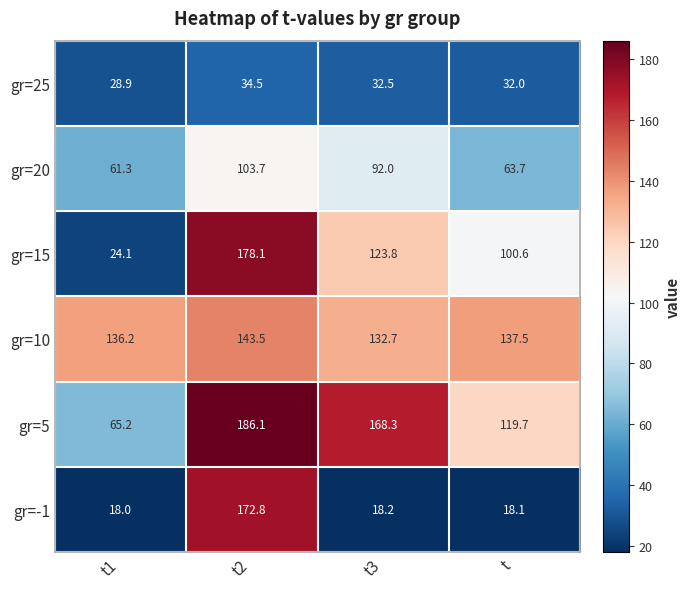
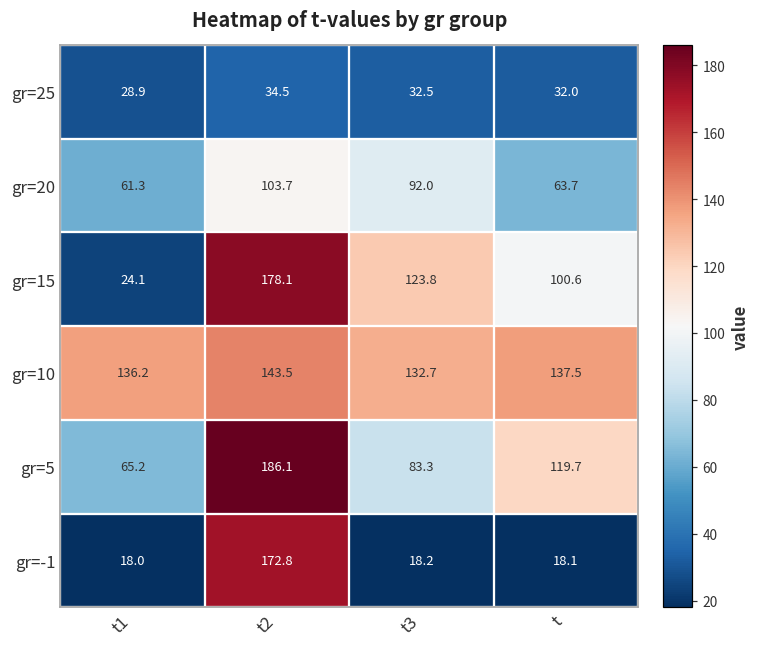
gr=5, t3: 168.3 -> 83.3
